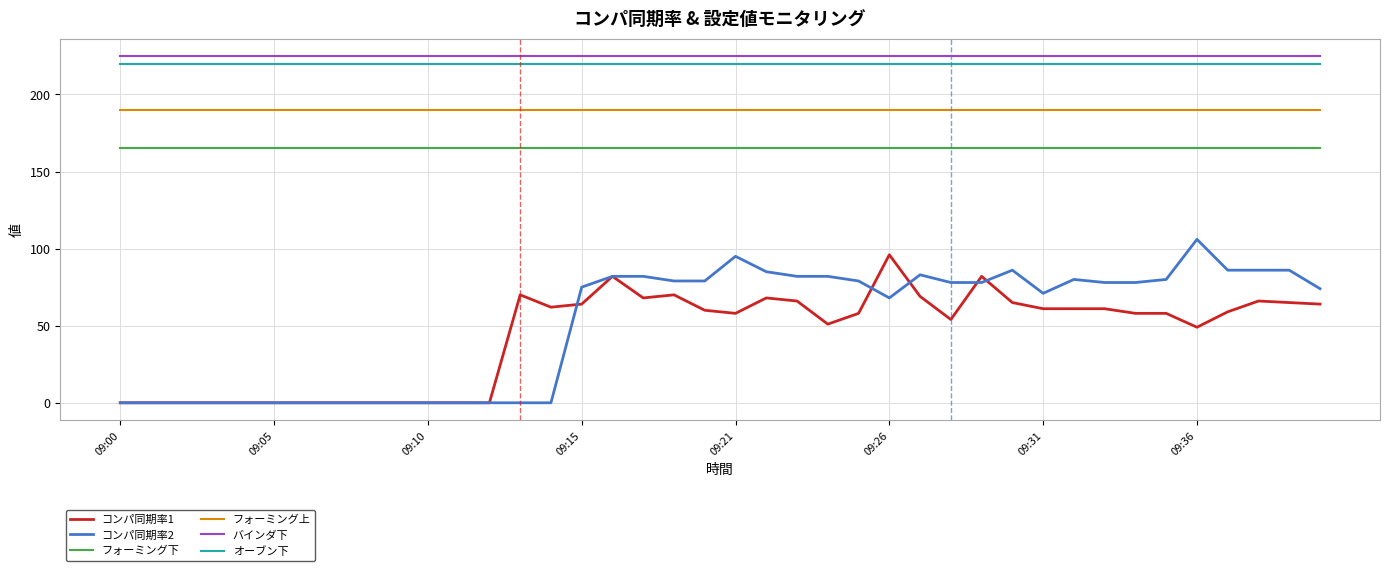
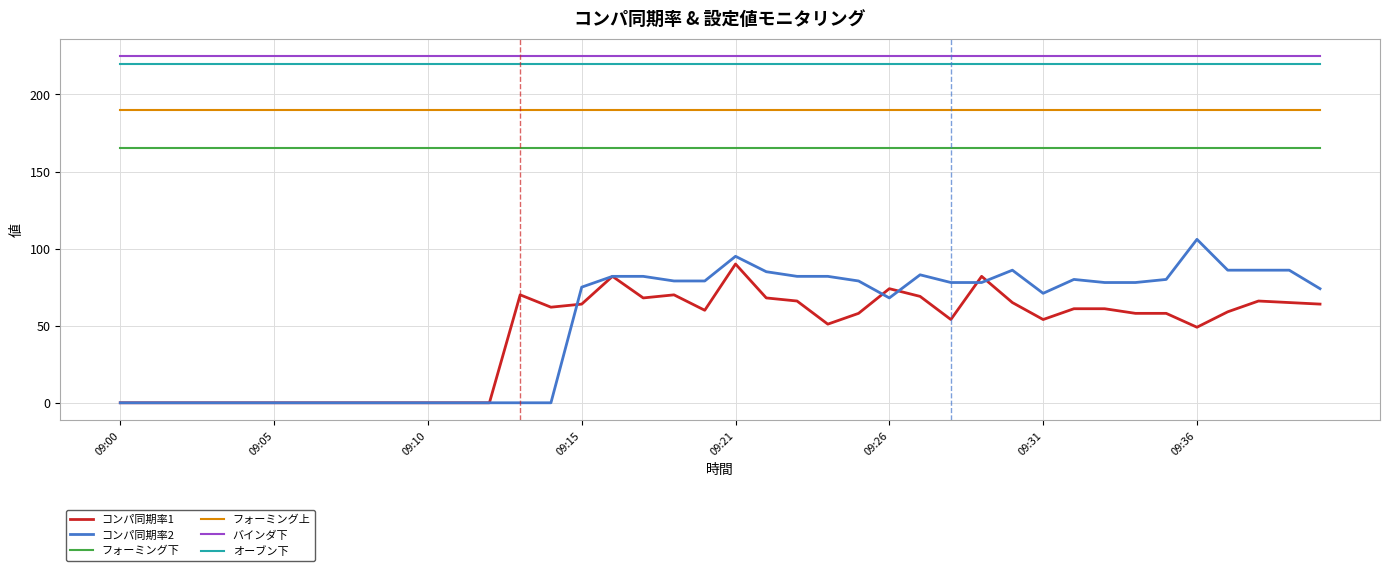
コンパ同期率1, 09:21: 58 -> 90
コンパ同期率1, 09:26: 96 -> 74
コンパ同期率1, 09:31: 61 -> 54
